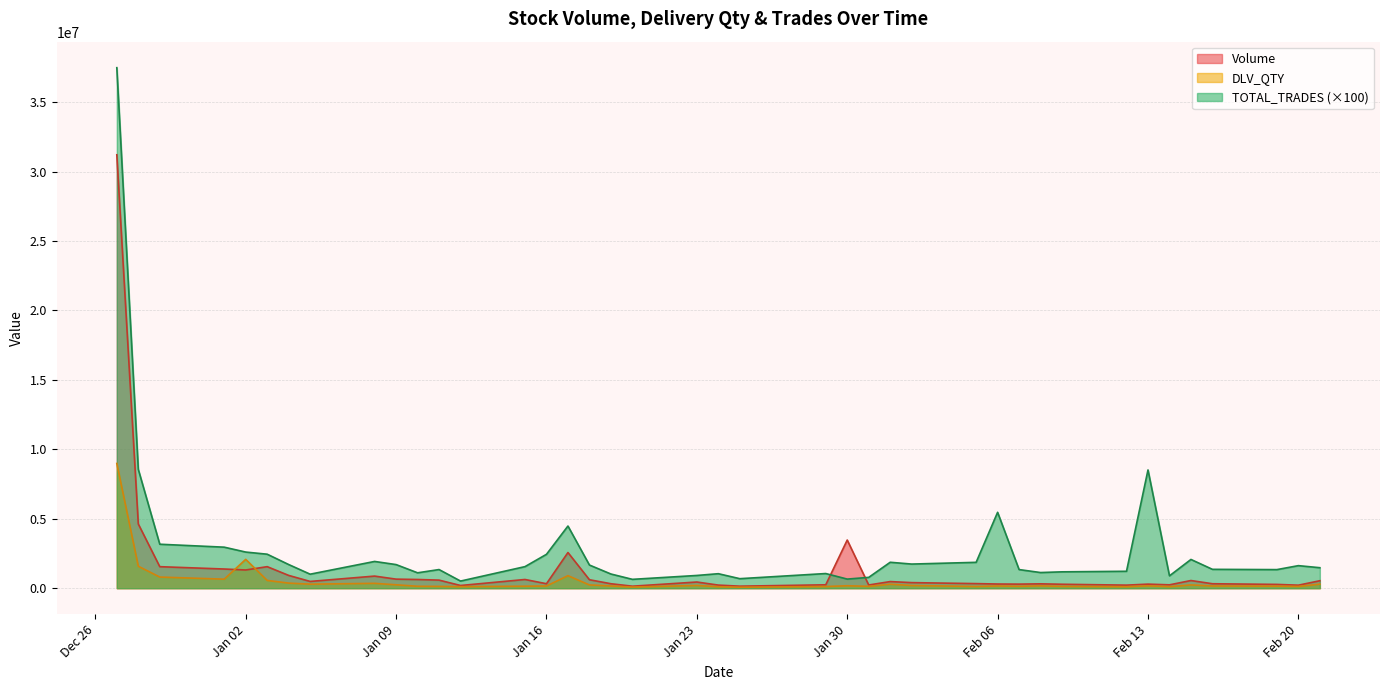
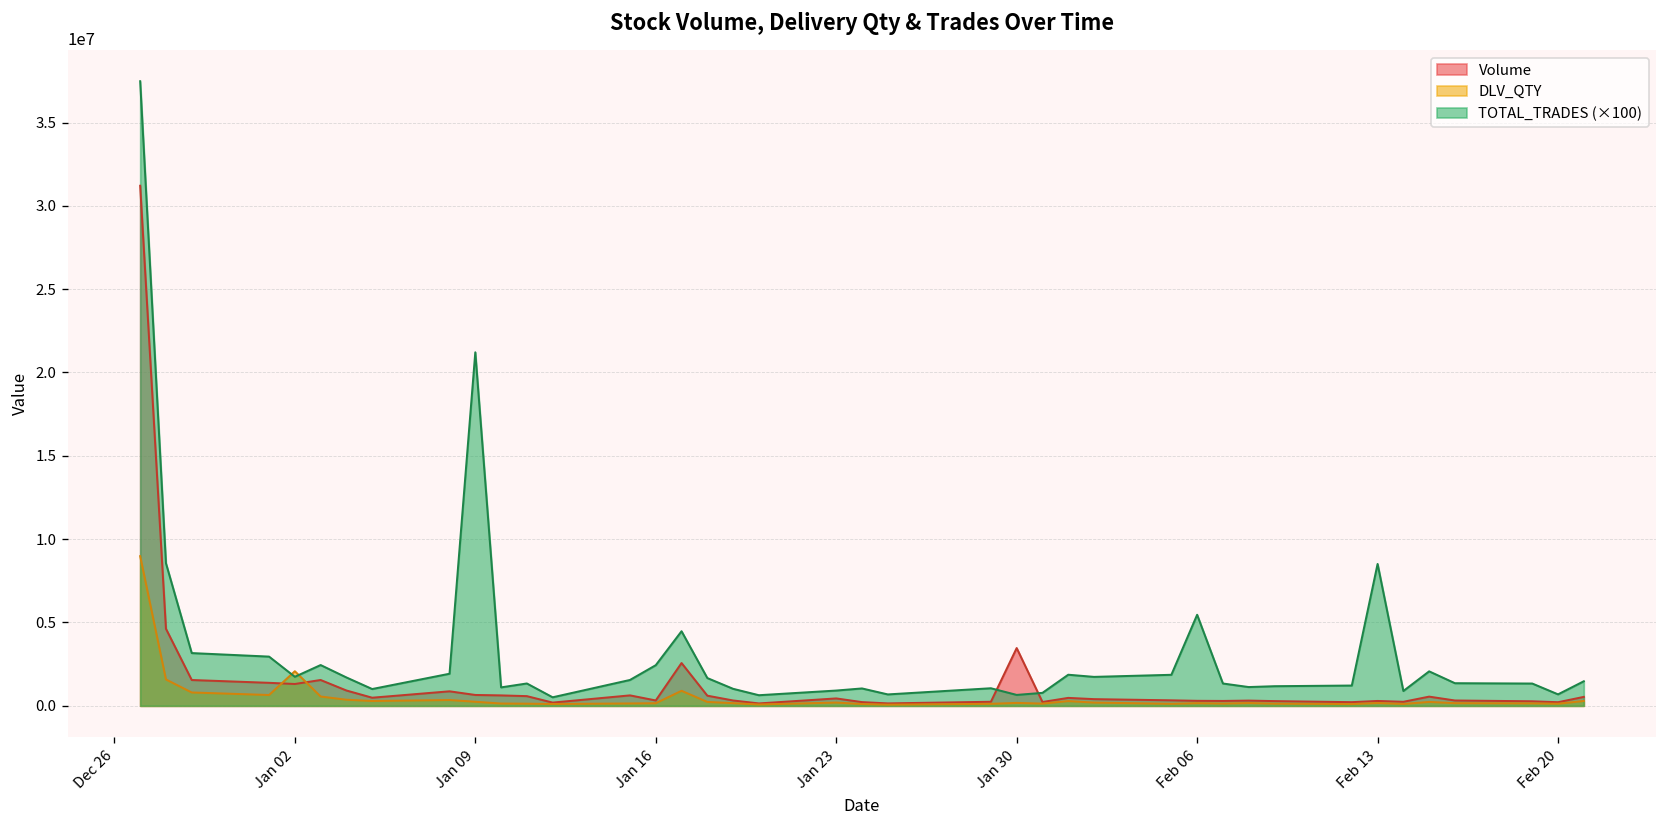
TOTAL_TRADES (×100), Jan 02: 2600000 -> 1700000
TOTAL_TRADES (×100), Jan 09: 1700000 -> 21200000
TOTAL_TRADES (×100), Feb 20: 1600000 -> 700000
